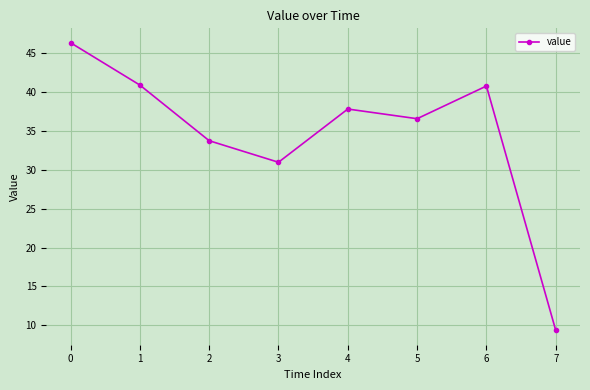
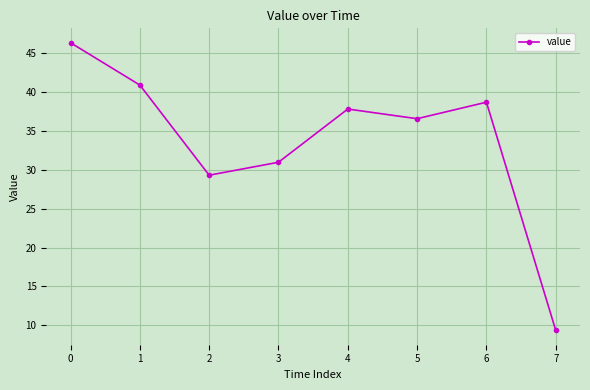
2: 34 -> 29
6: 41 -> 39
